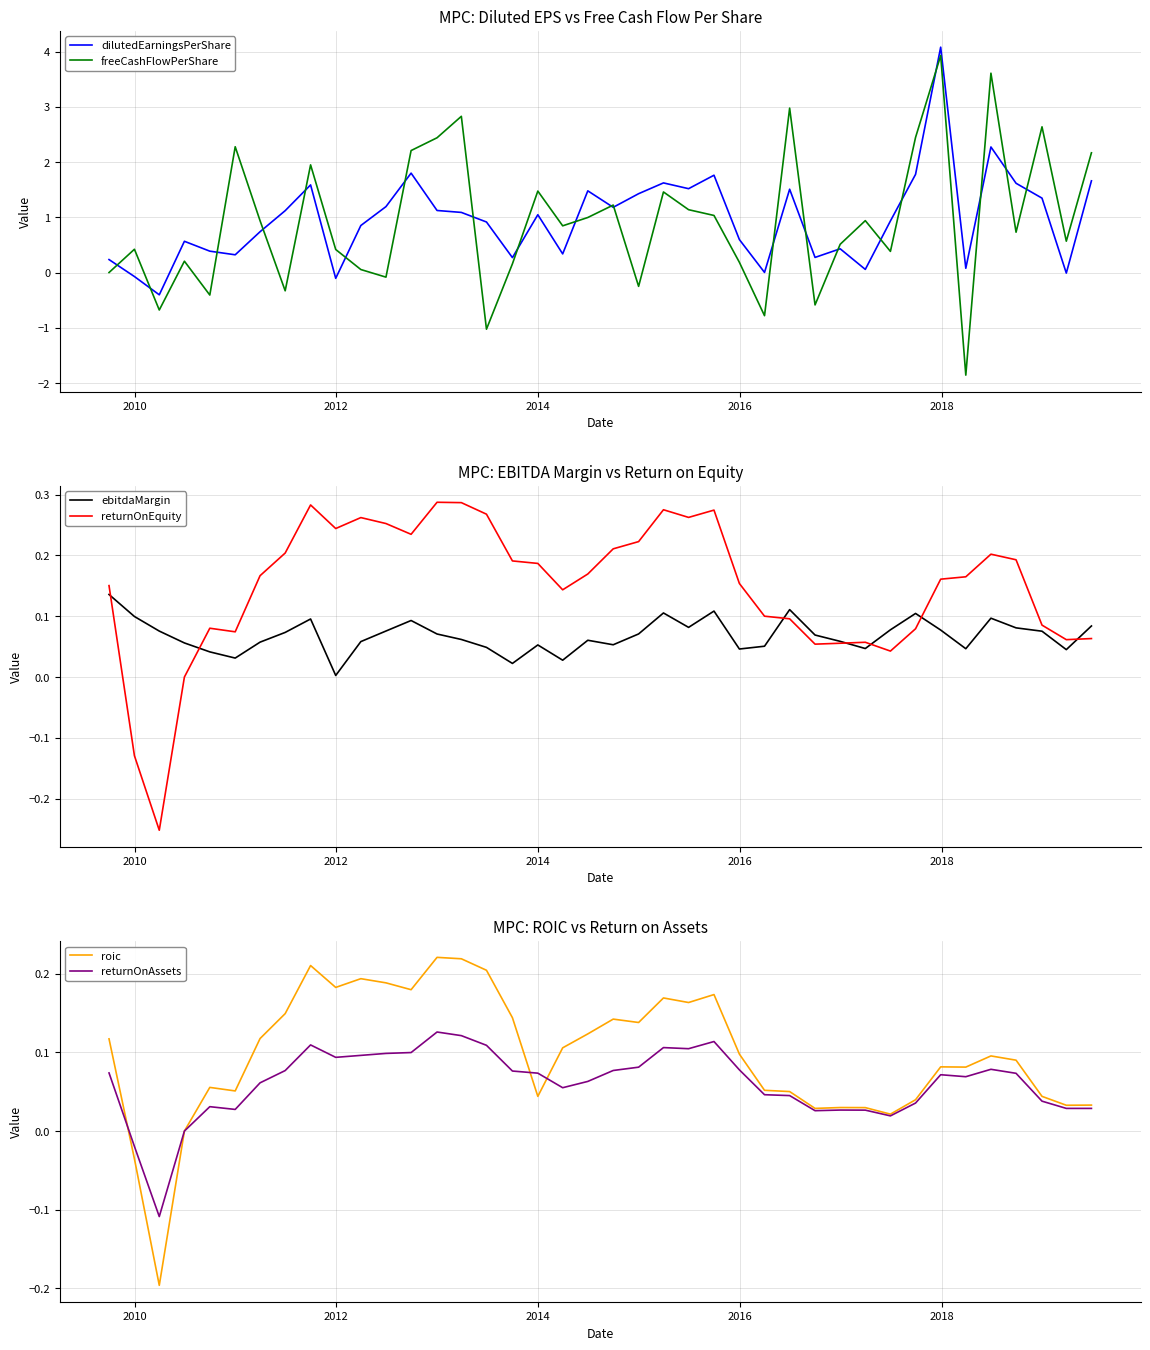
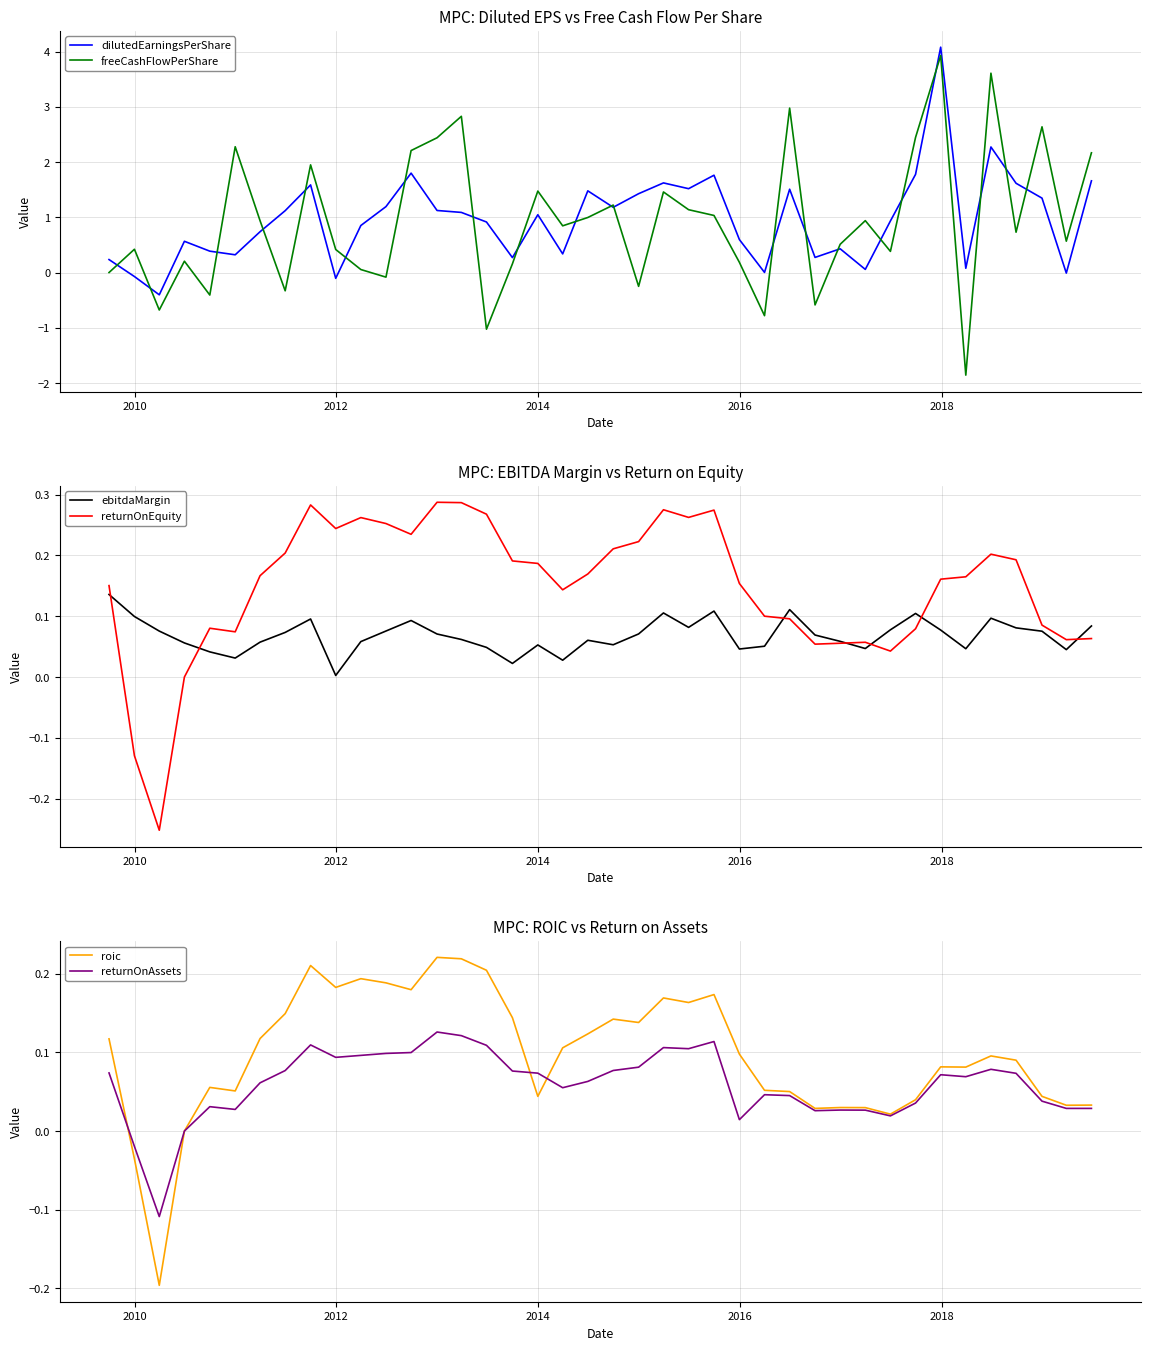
MPC: ROIC vs Return on Assets, returnOnAssets, 2016: 0.08 -> 0.01
